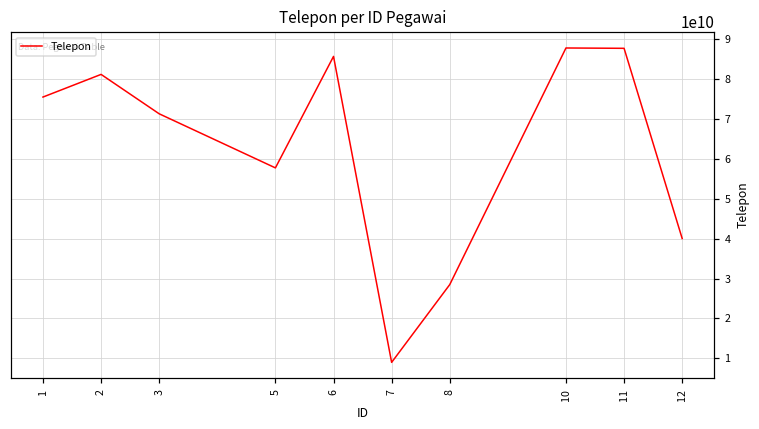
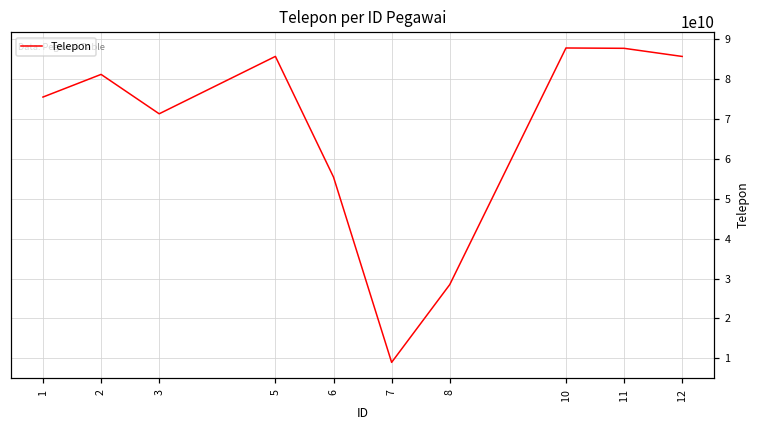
5: 58000000000 -> 86000000000
6: 86000000000 -> 55000000000
12: 40000000000 -> 86000000000
